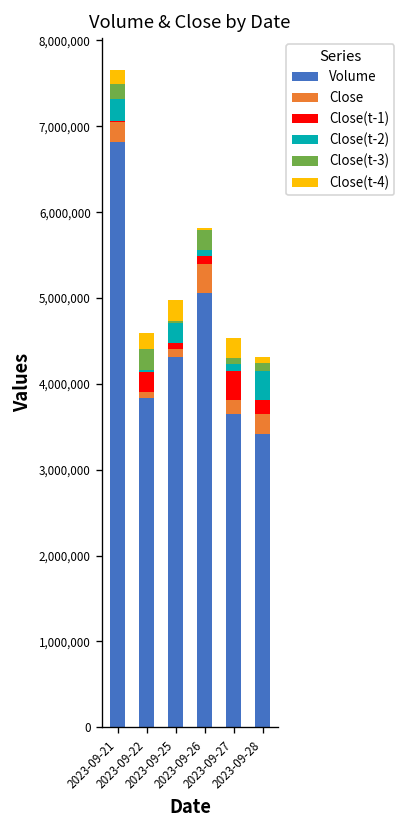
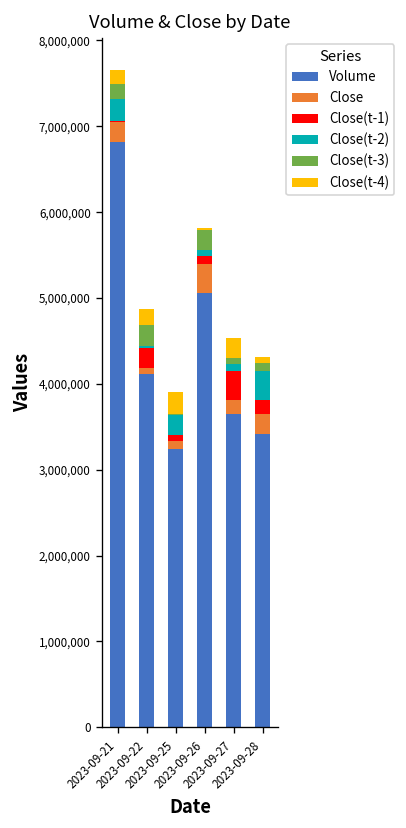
Volume, 2023-09-22: 3,800,000 -> 4,100,000
Volume, 2023-09-25: 4,300,000 -> 3,200,000
